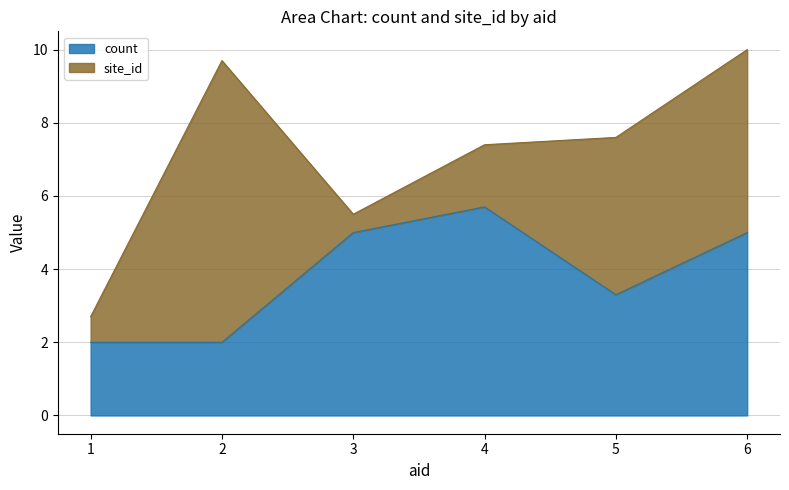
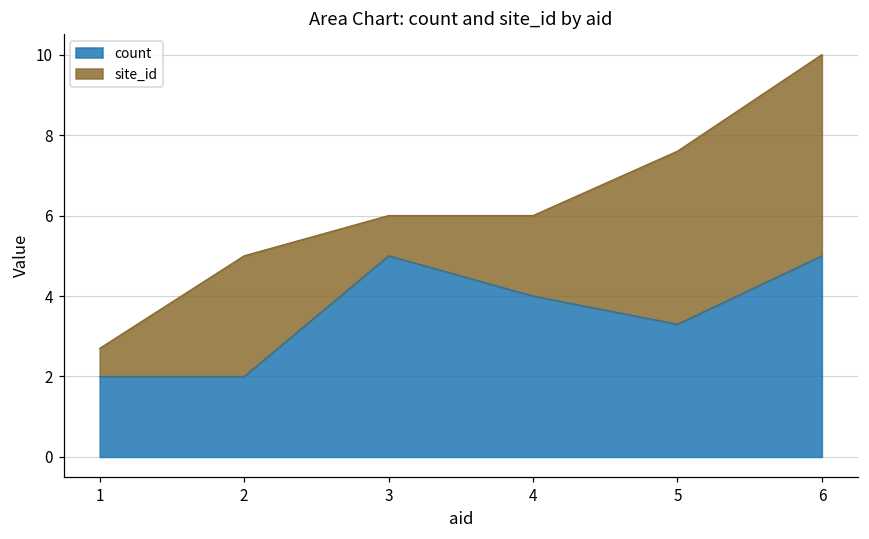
site_id, 2: 7.7 -> 3.0
site_id, 3: 0.5 -> 1.0
count, 4: 5.7 -> 4.0
site_id, 4: 1.7 -> 2.0
